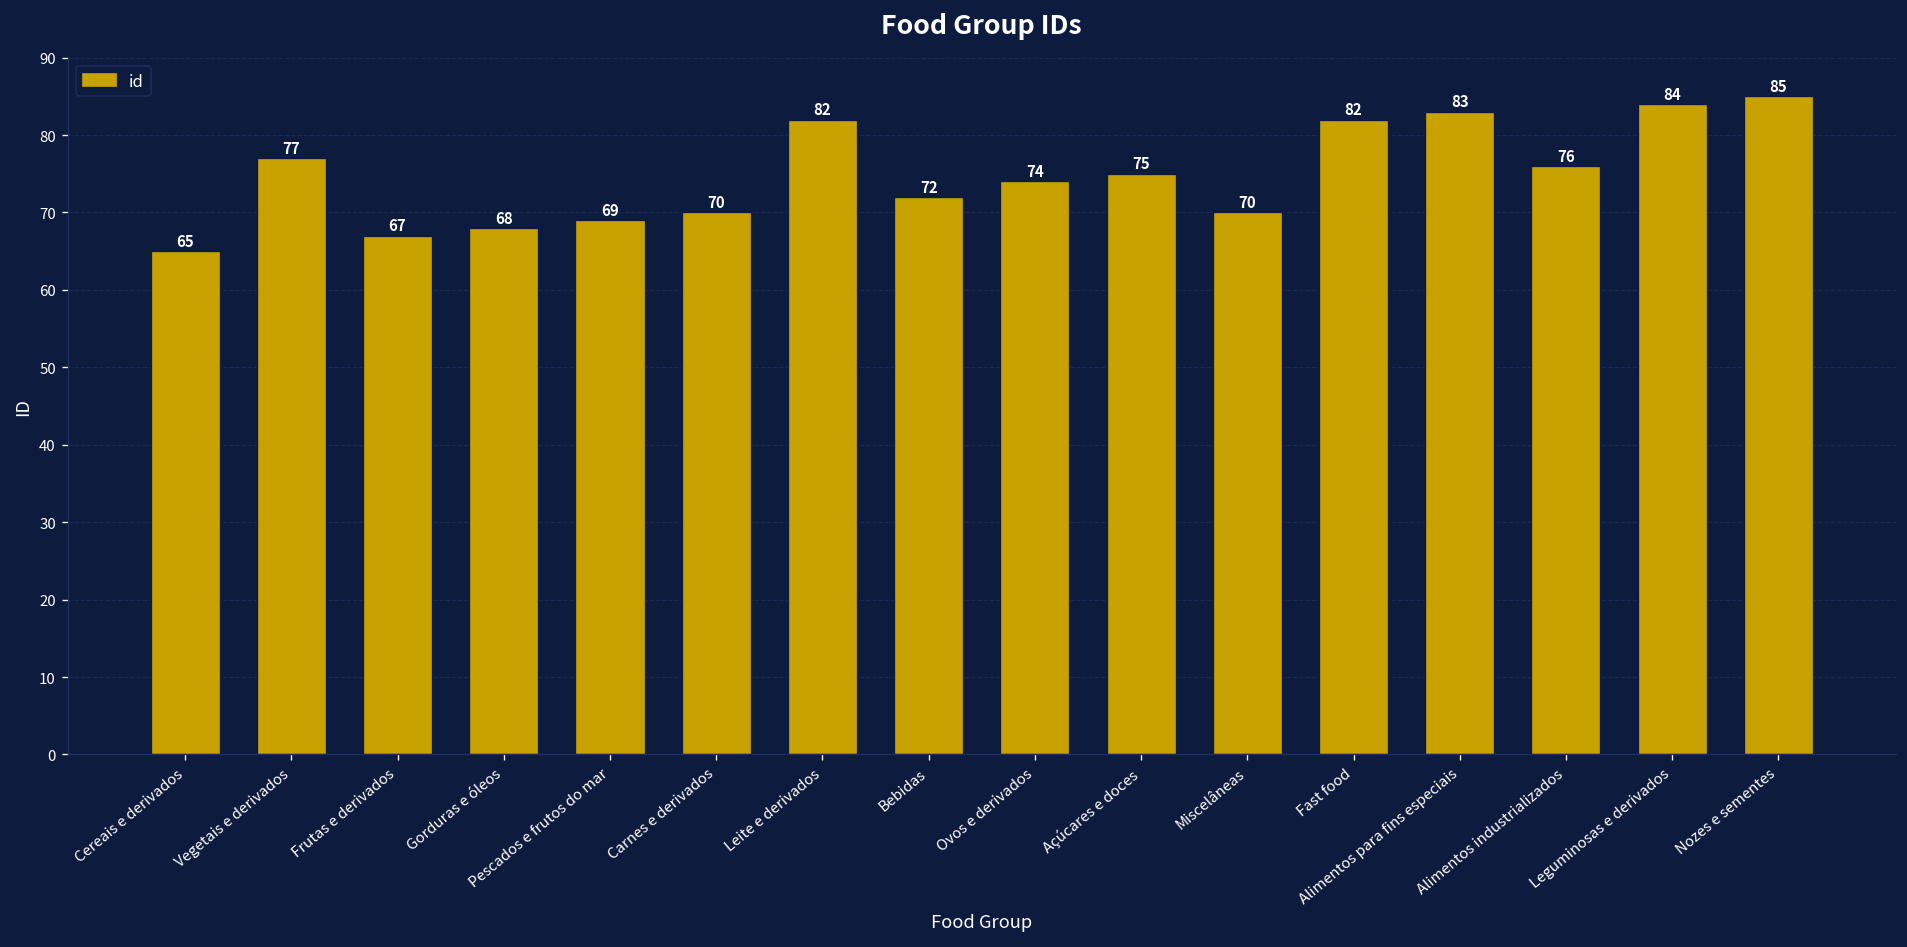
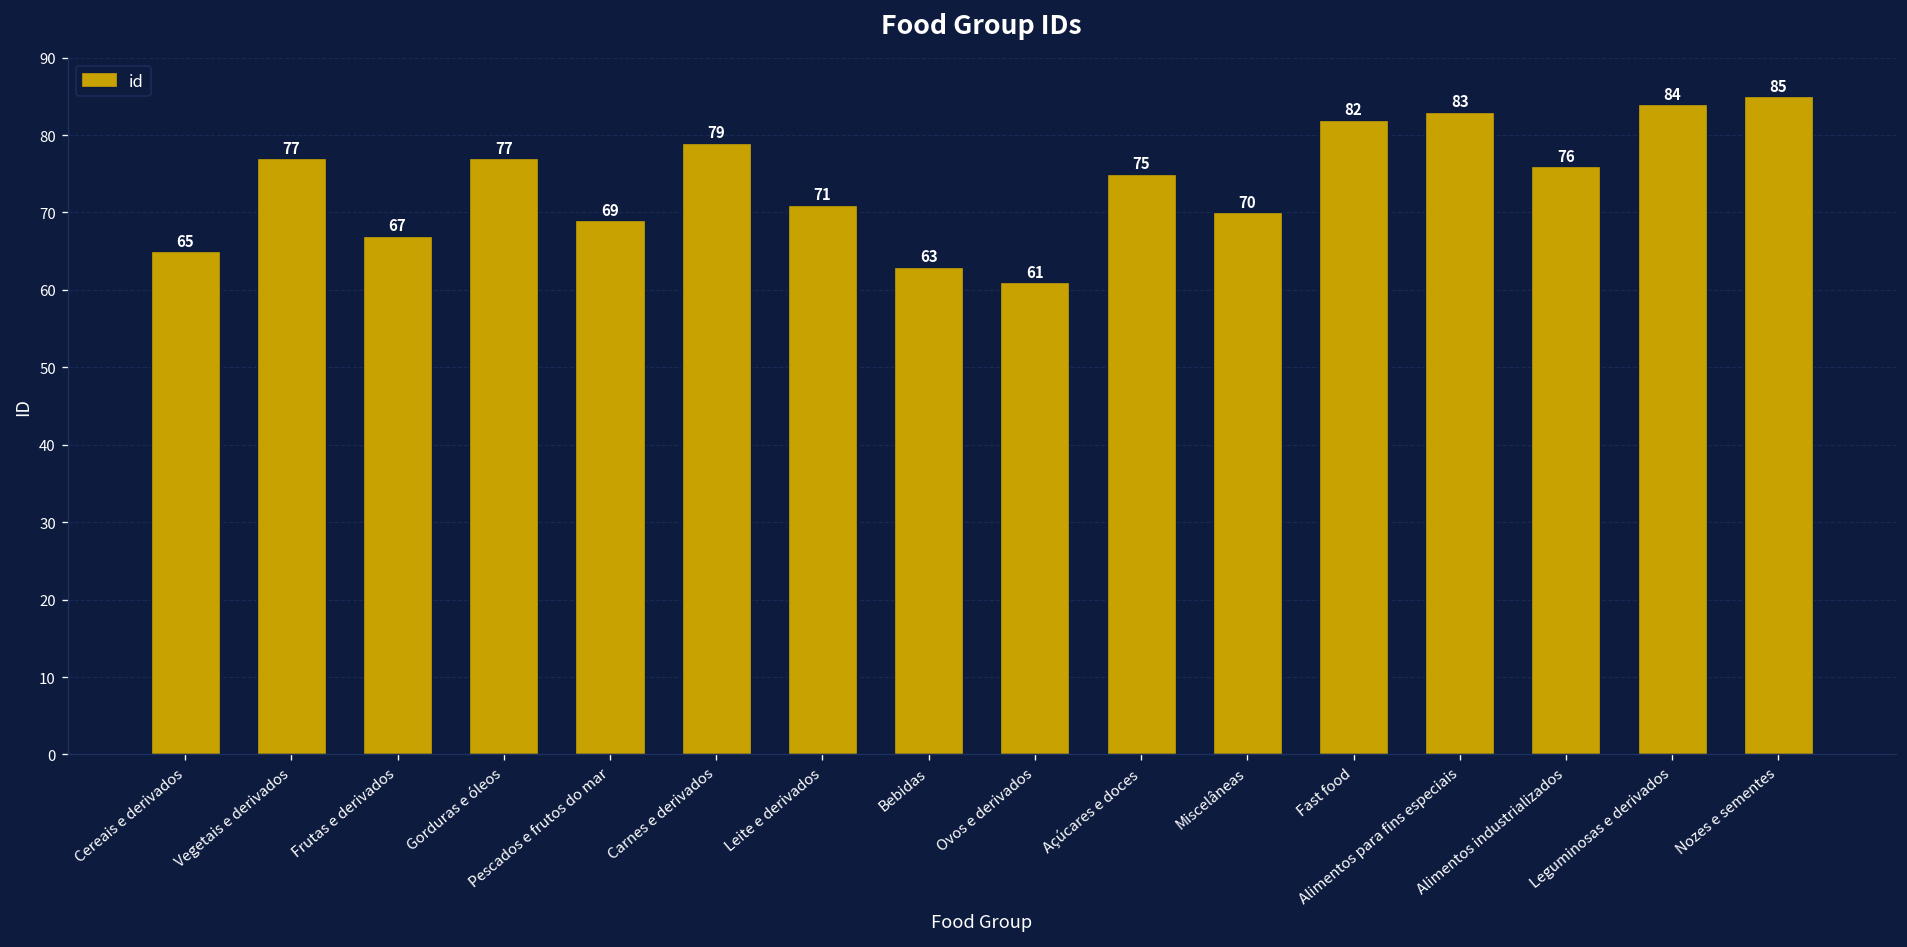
Gorduras e óleos: 68 -> 77
Carnes e derivados: 70 -> 79
Leite e derivados: 82 -> 71
Bebidas: 72 -> 63
Ovos e derivados: 74 -> 61
